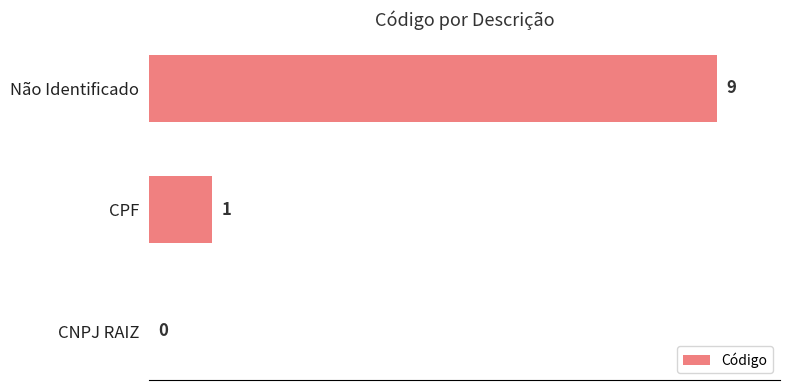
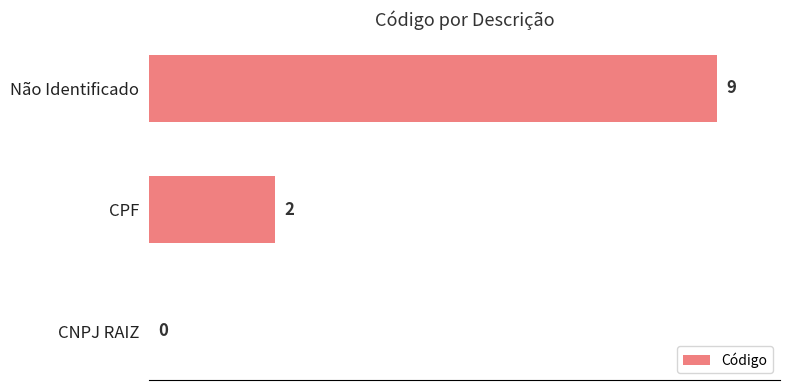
CPF: 1 -> 2
